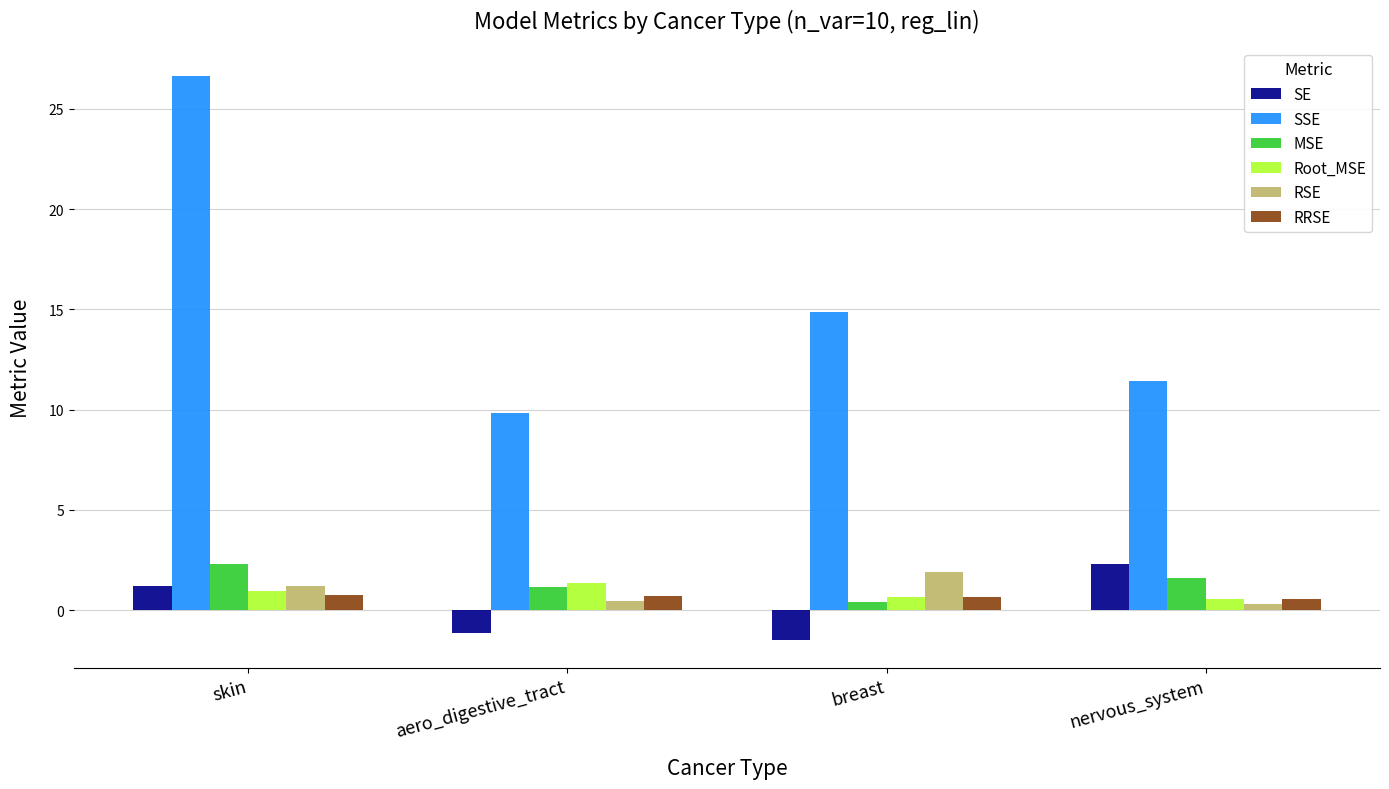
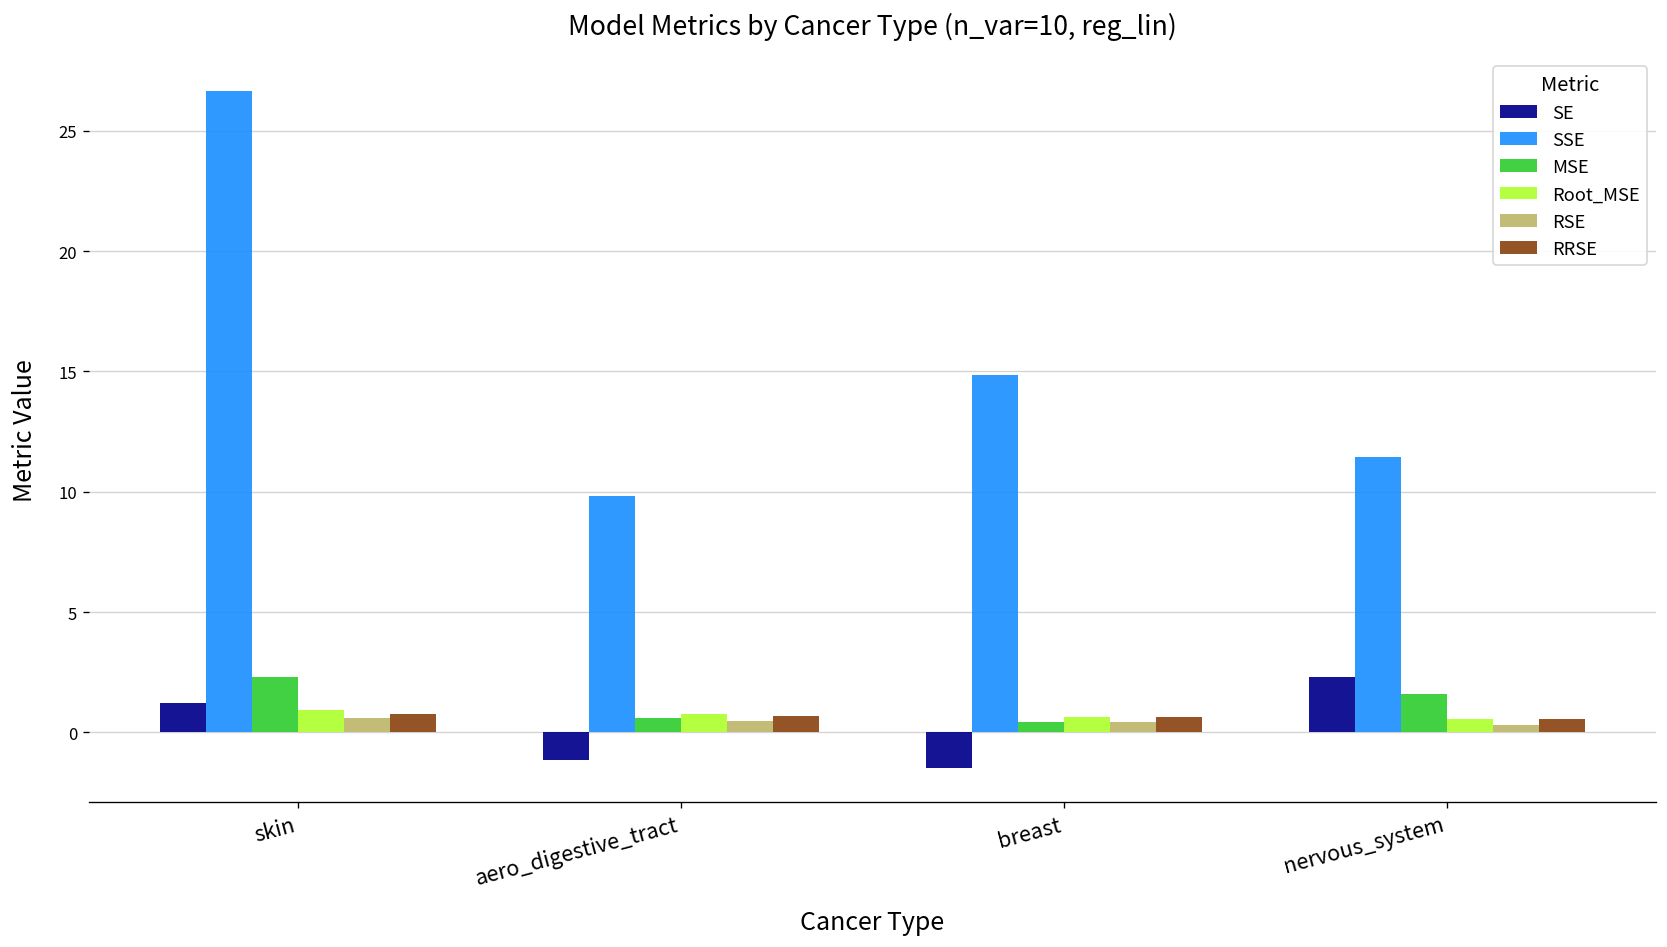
RSE, skin: 1.2 -> 0.6
MSE, aero_digestive_tract: 1.2 -> 0.6
Root_MSE, aero_digestive_tract: 1.3 -> 0.8
RSE, breast: 1.9 -> 0.4
